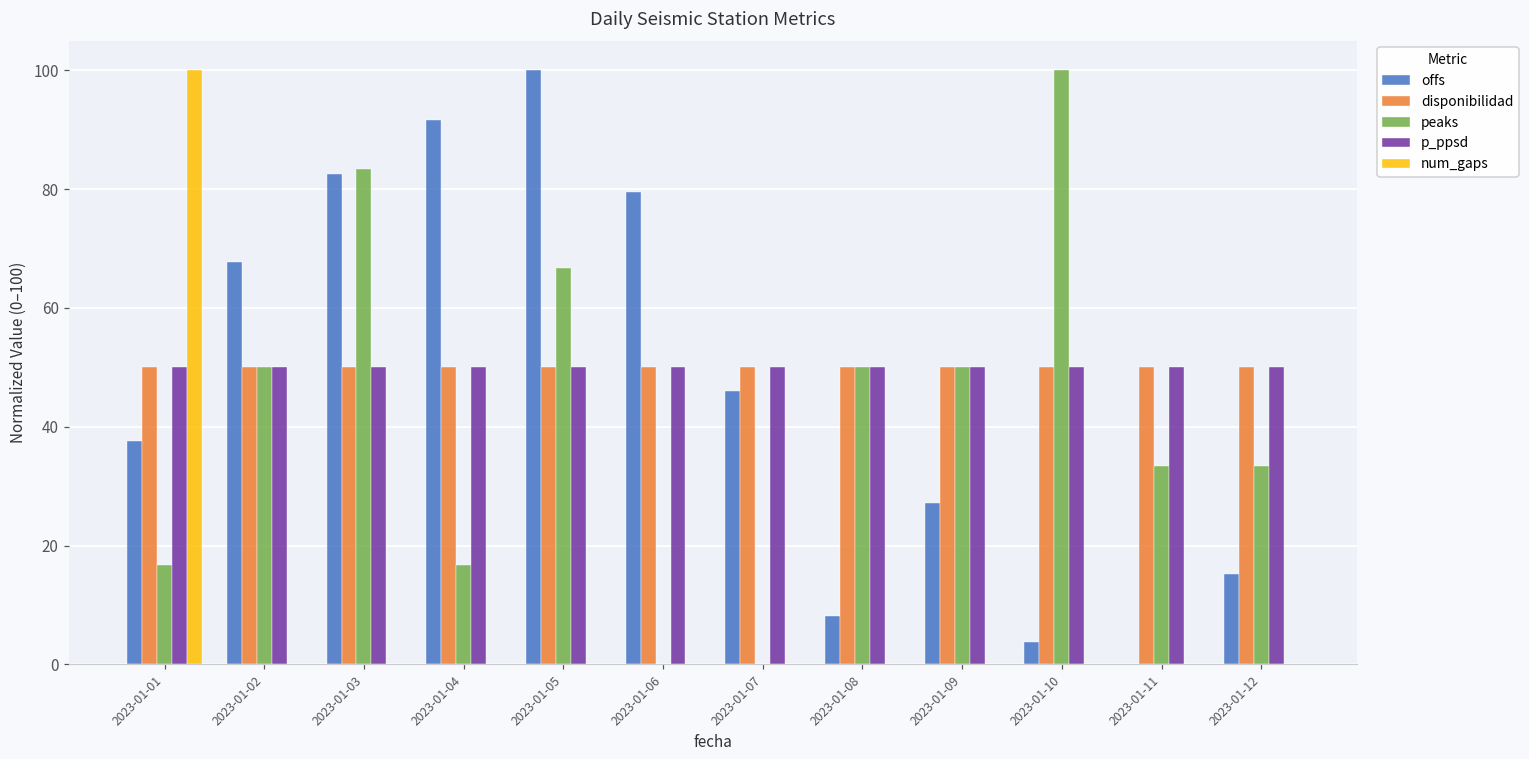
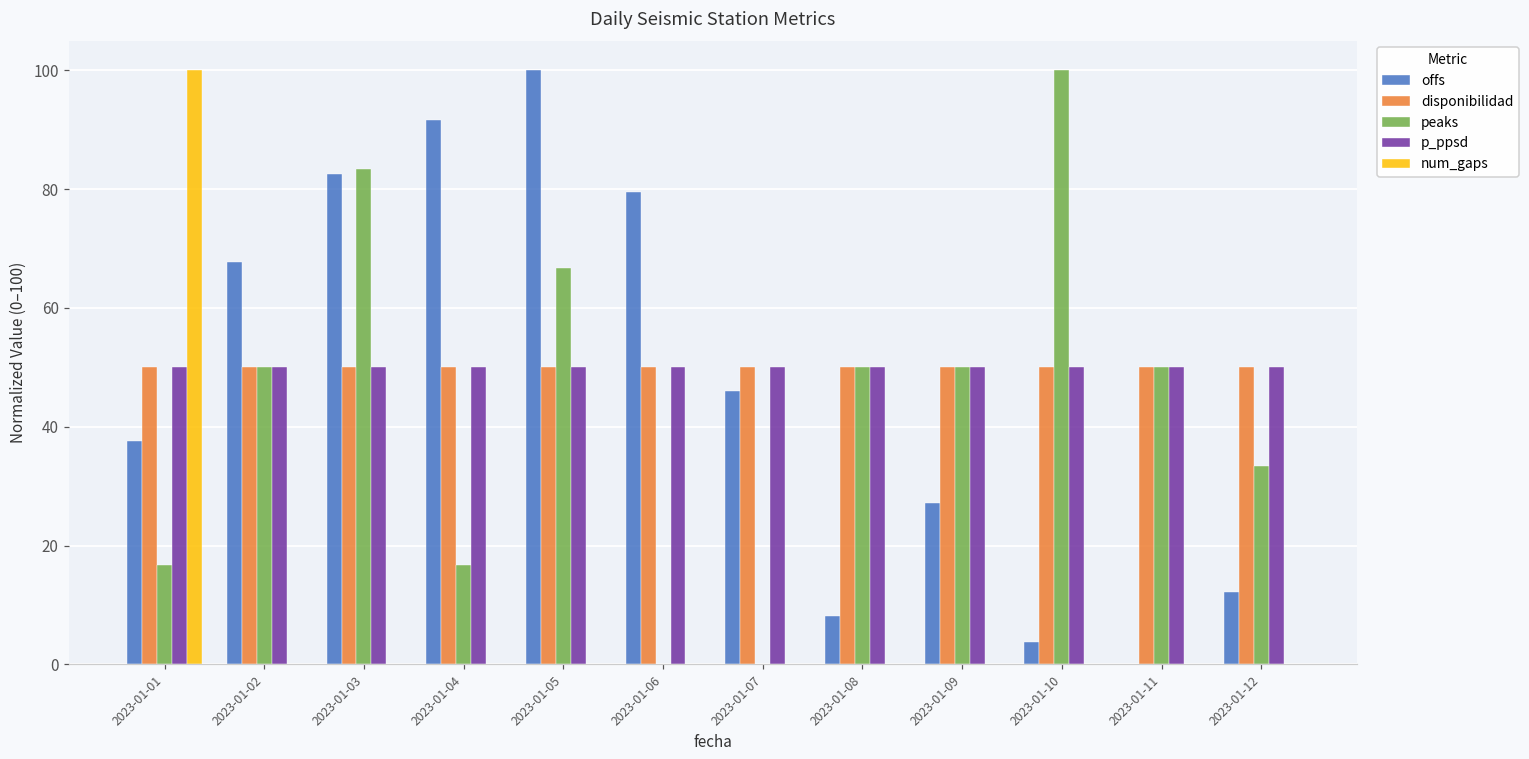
peaks, 2023-01-11: 33 -> 50
offs, 2023-01-12: 15 -> 12
